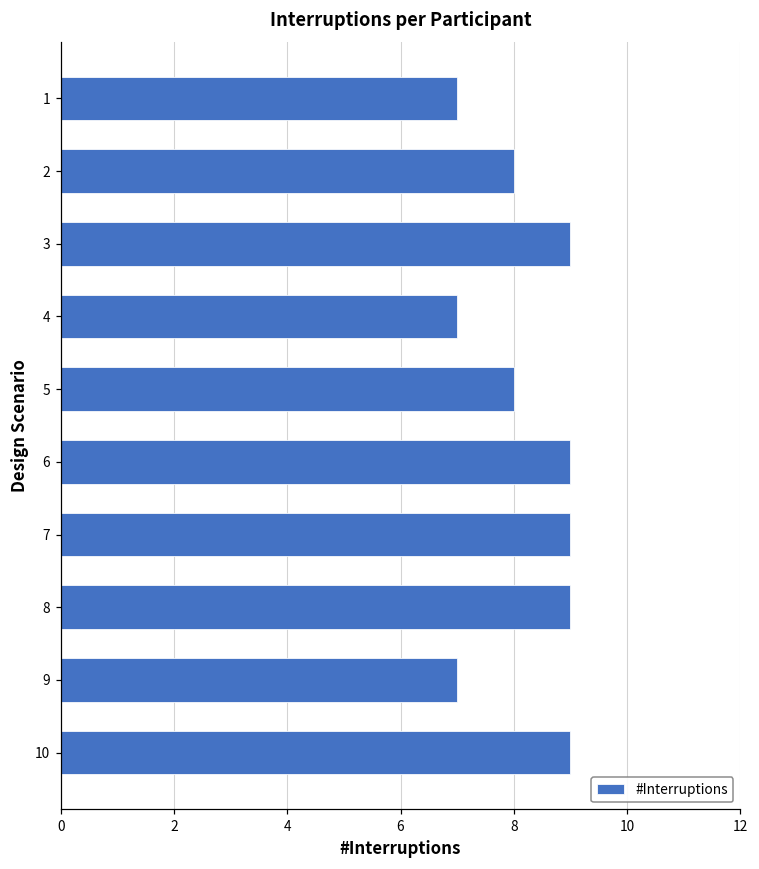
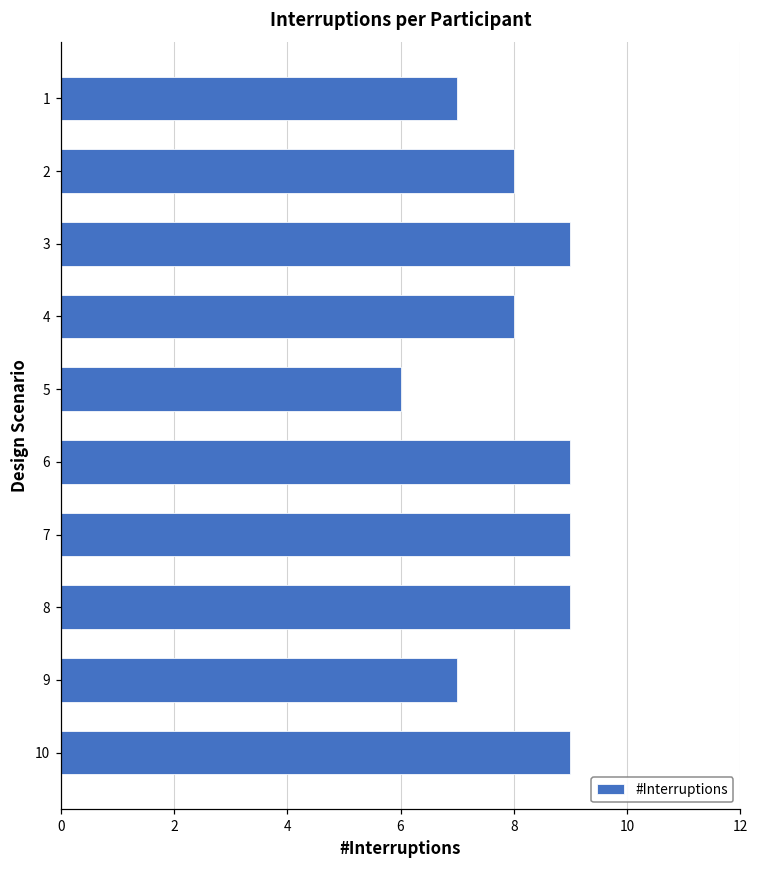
4: 7 -> 8
5: 8 -> 6
